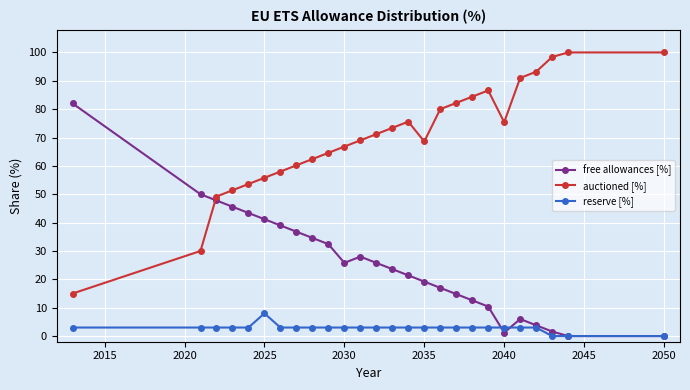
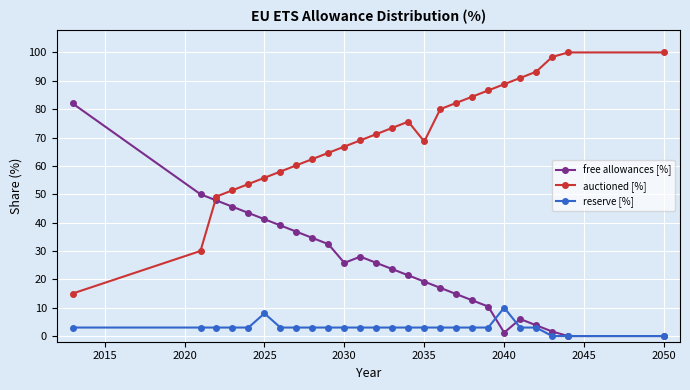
auctioned [%], 2040: 75 -> 89
reserve [%], 2040: 3 -> 10
